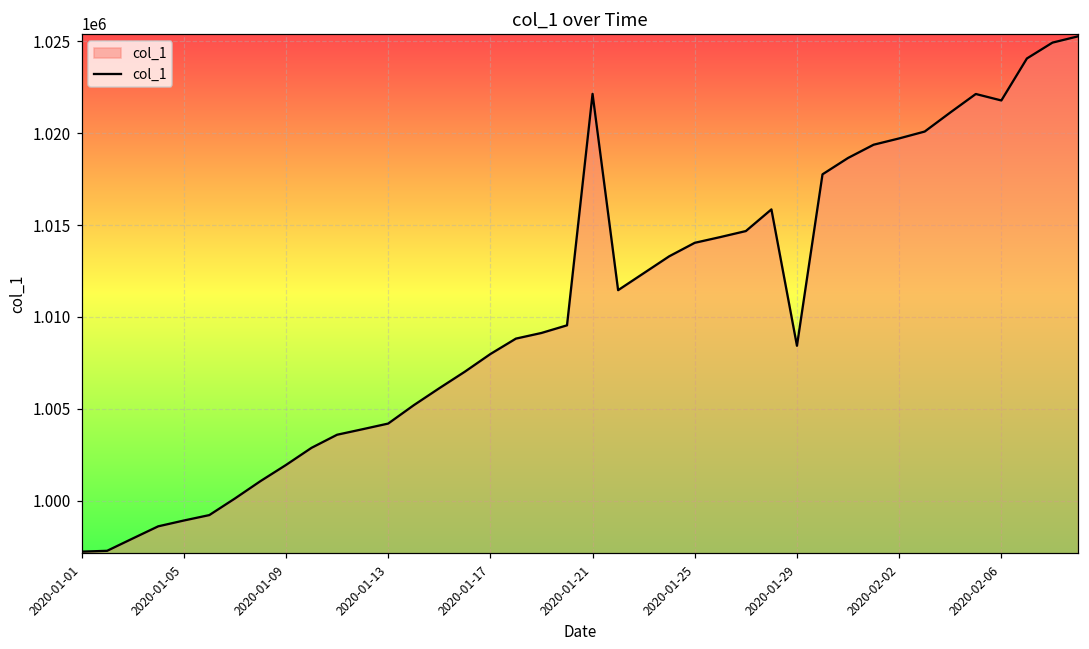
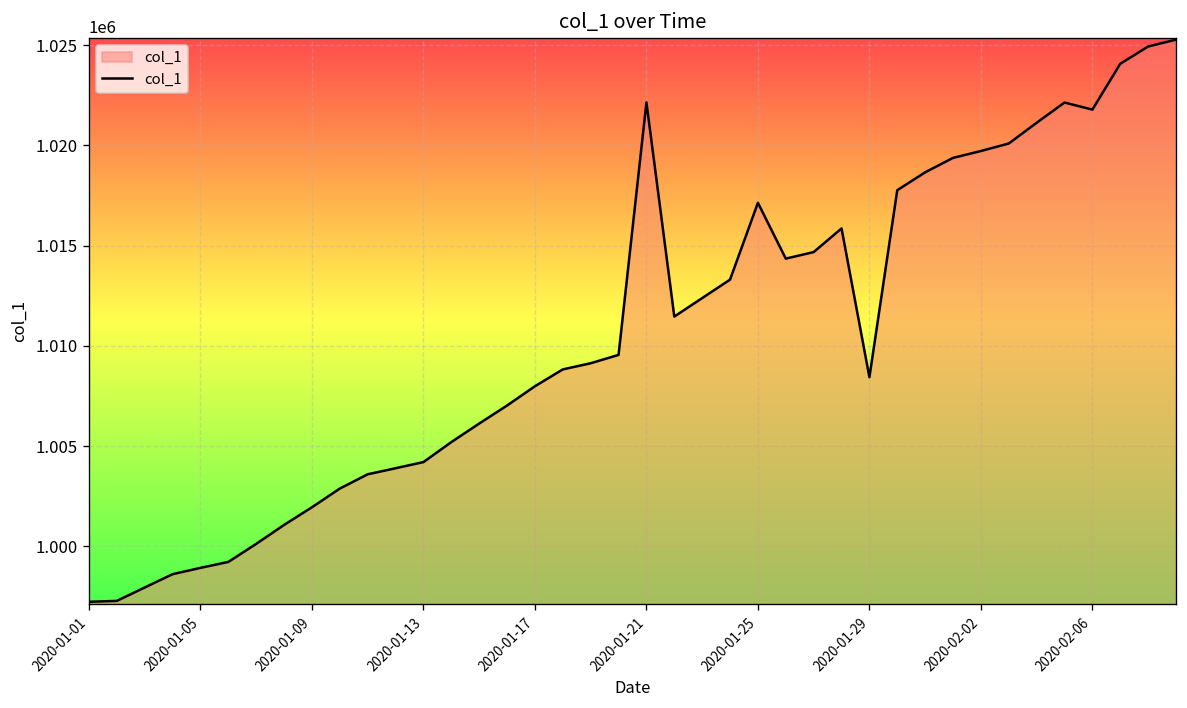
2020-01-25: 1014000 -> 1017100
